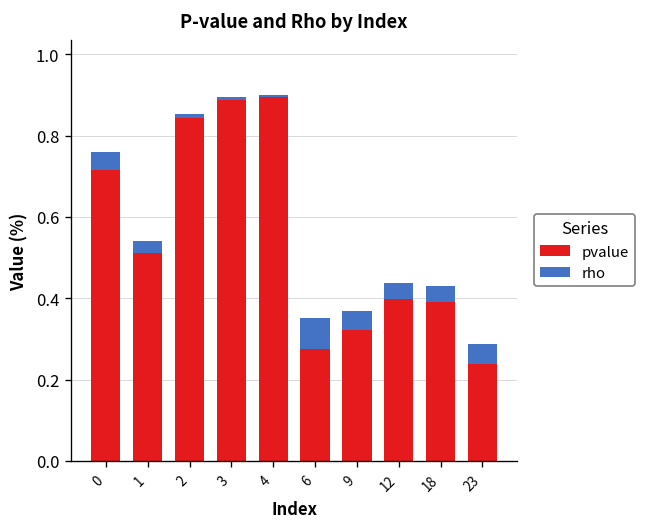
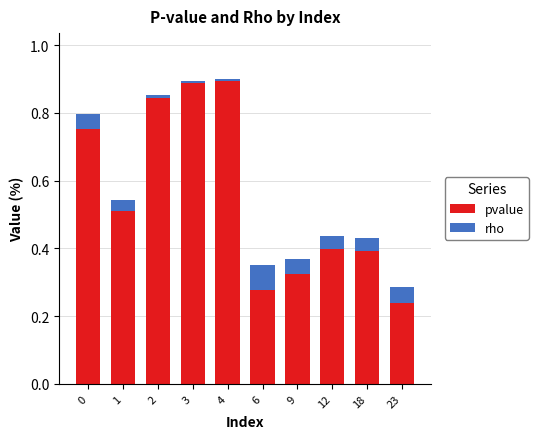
pvalue, 0: 0.72 -> 0.75
